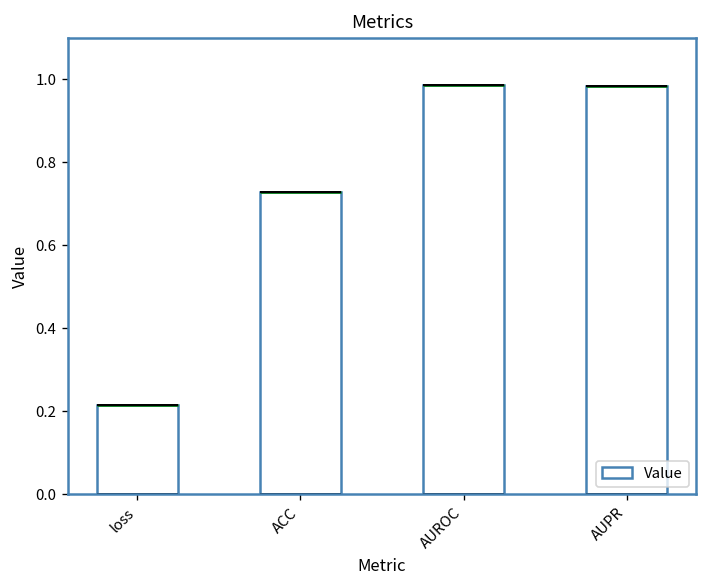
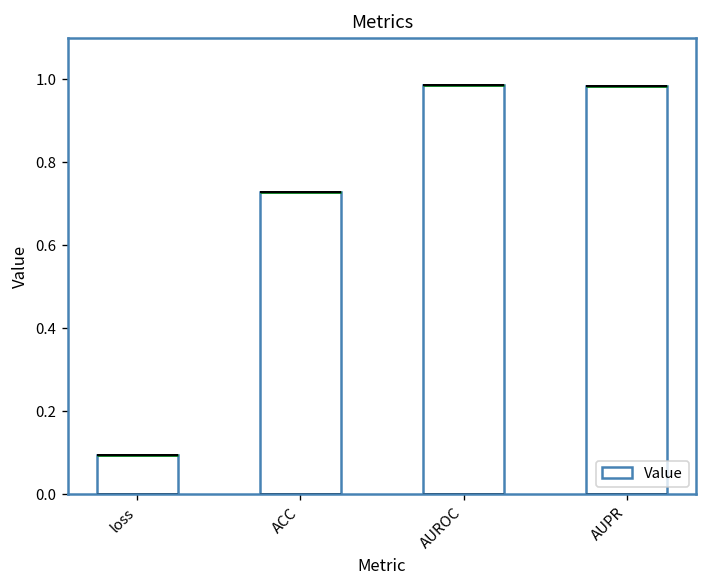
loss: 0.22 -> 0.09
